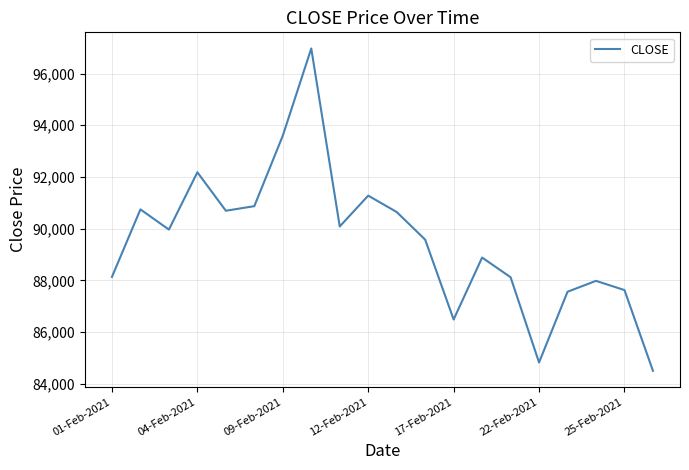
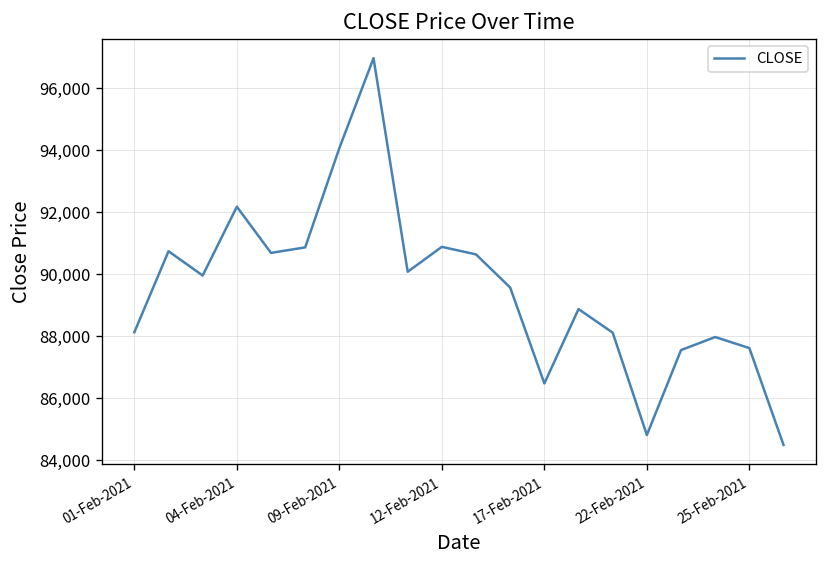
09-Feb-2021: 93,600 -> 94,100
12-Feb-2021: 91,300 -> 90,900
